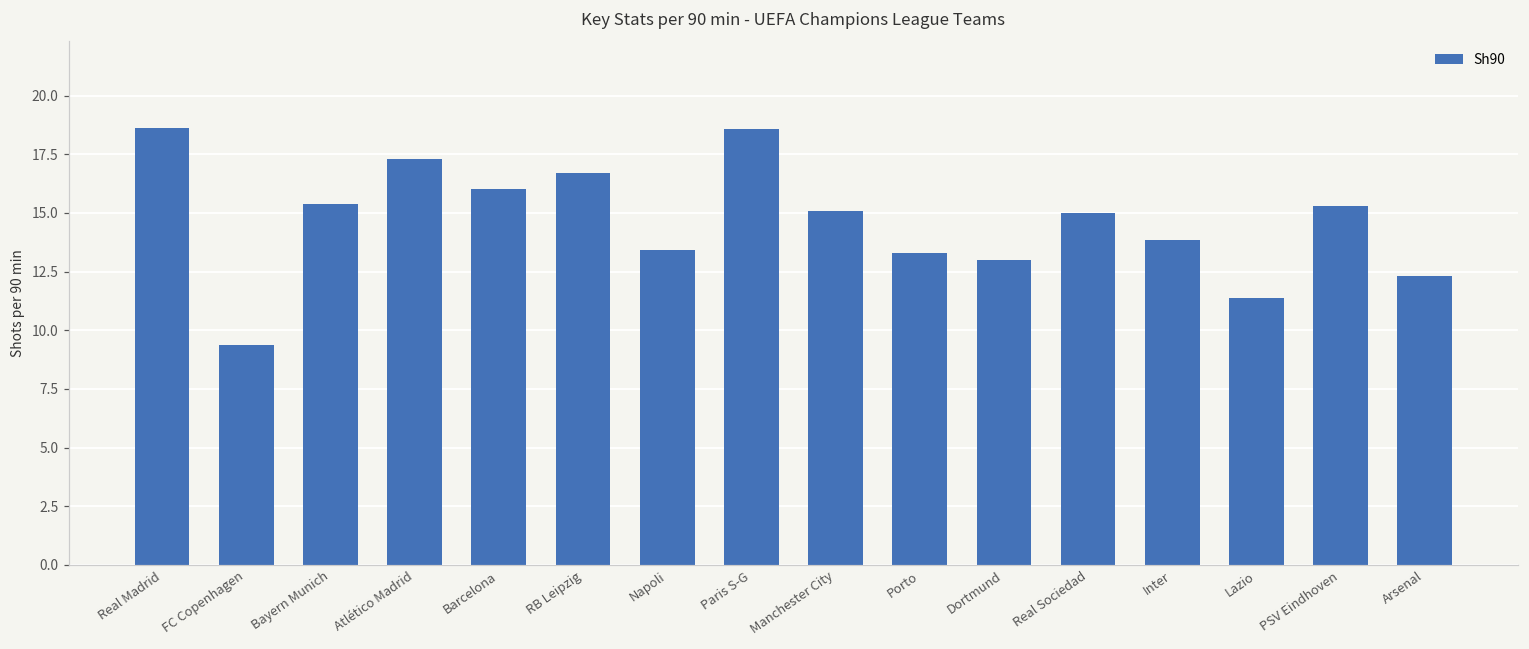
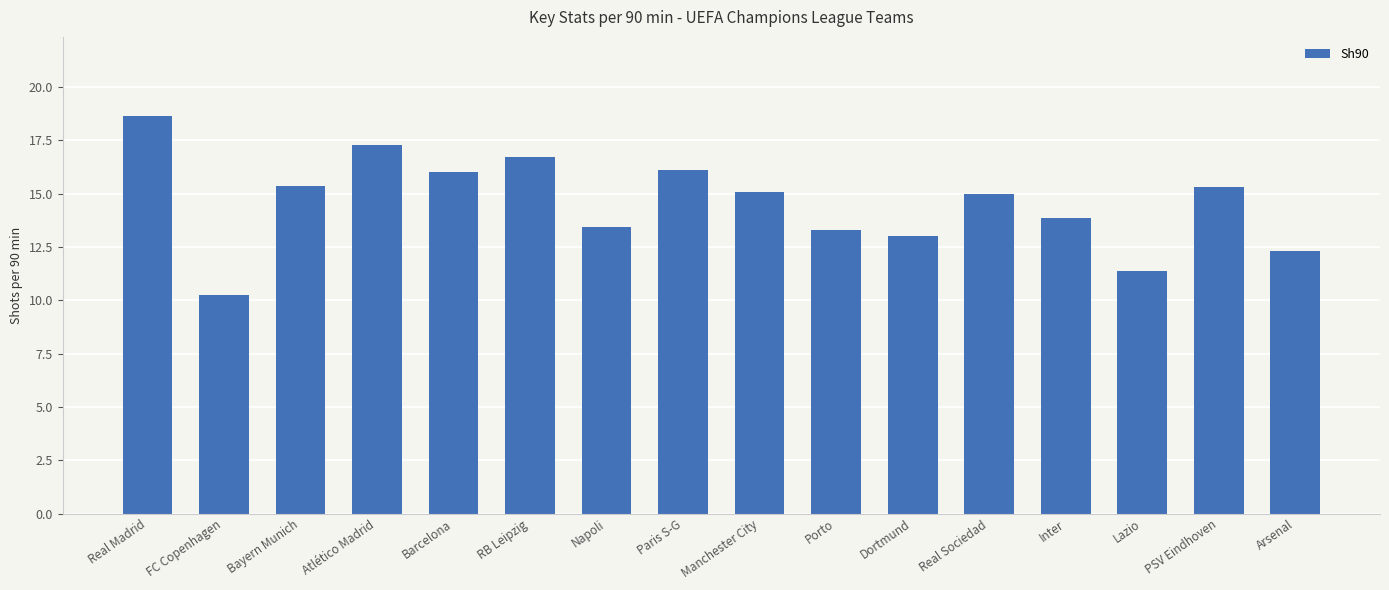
FC Copenhagen: 9.4 -> 10.3
Paris S-G: 18.6 -> 16.1
